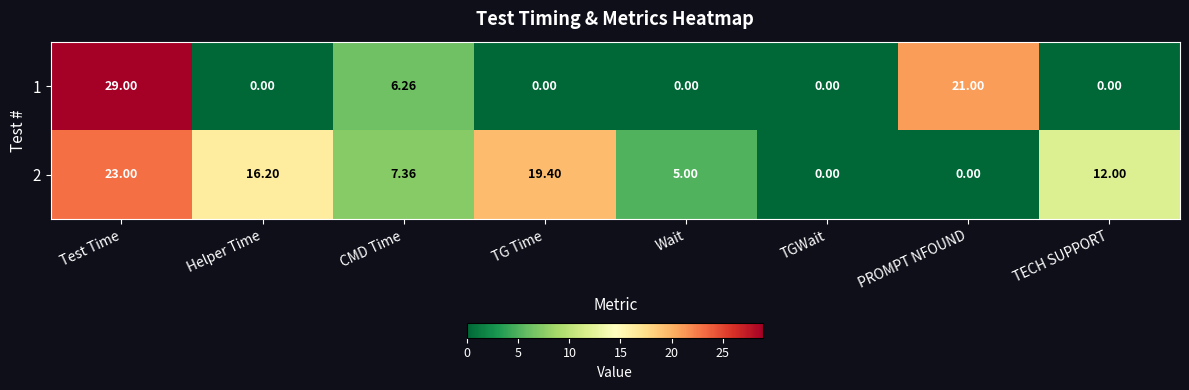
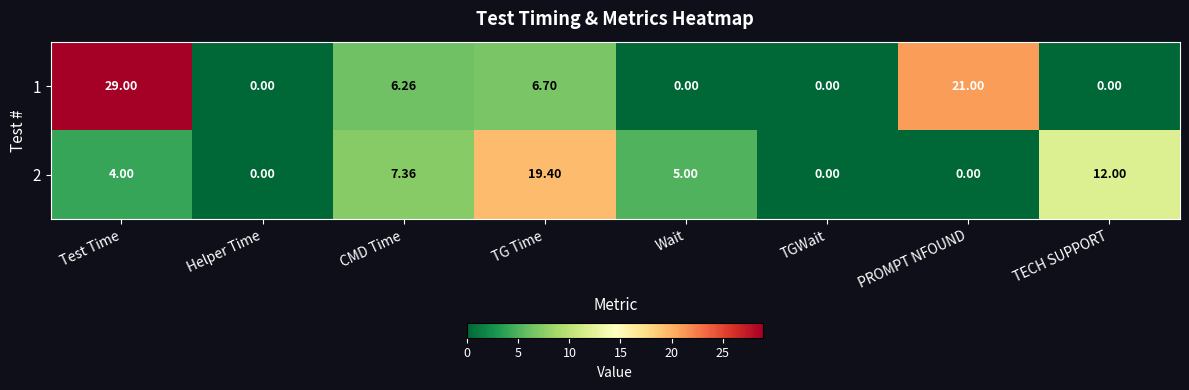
1, TG Time: 0.00 -> 6.70
2, Test Time: 23.00 -> 4.00
2, Helper Time: 16.20 -> 0.00
